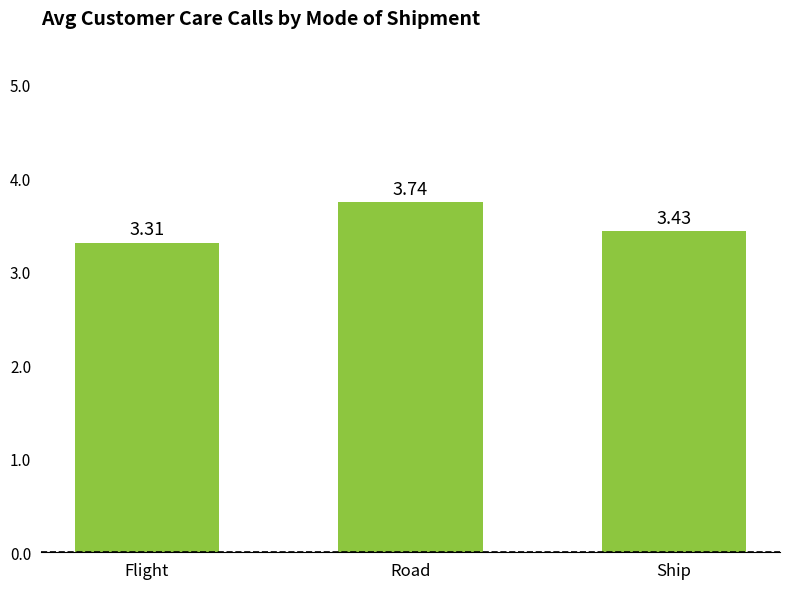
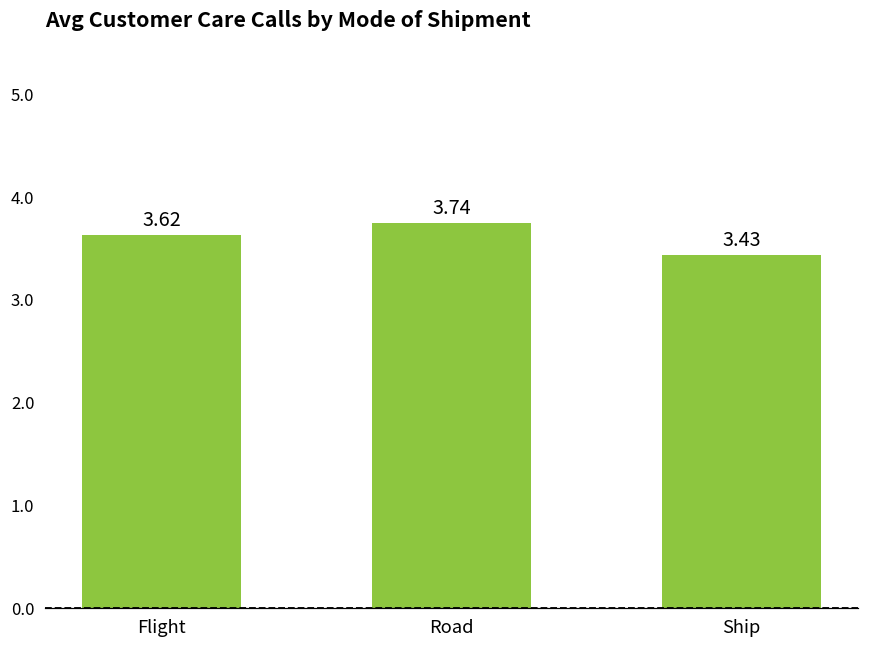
Flight: 3.31 -> 3.62
